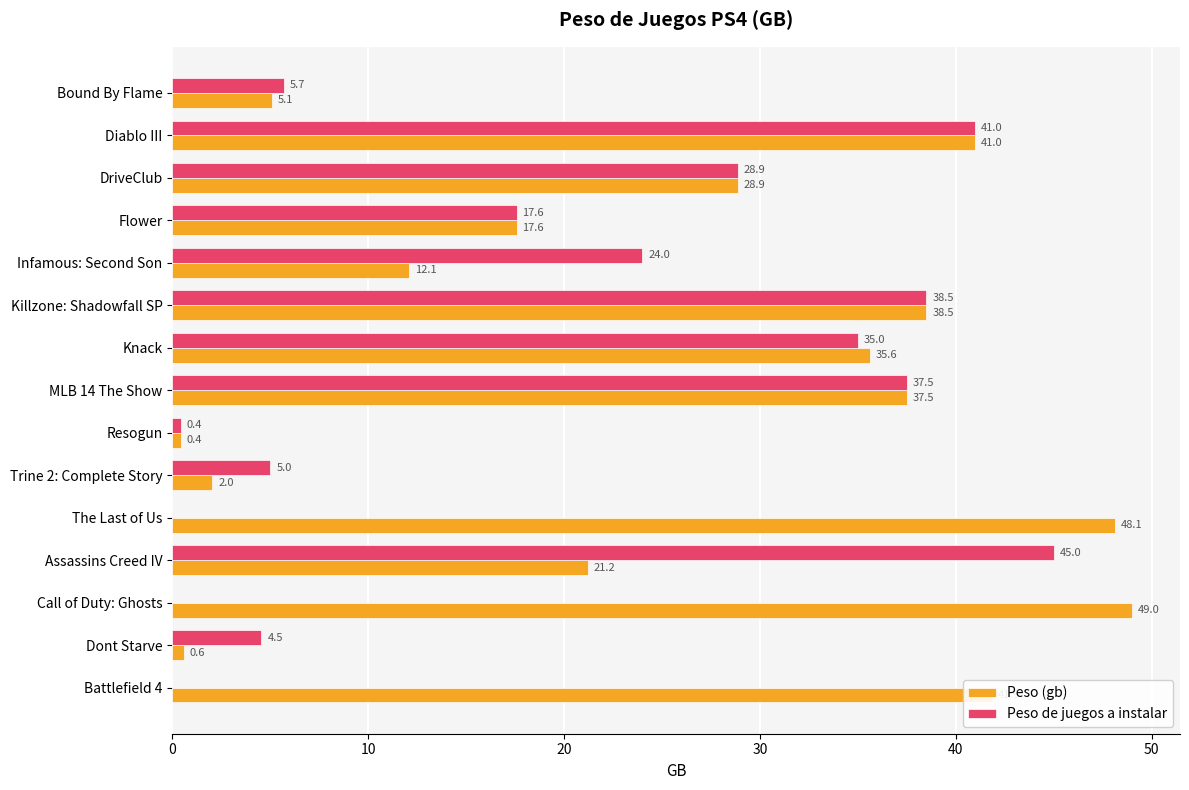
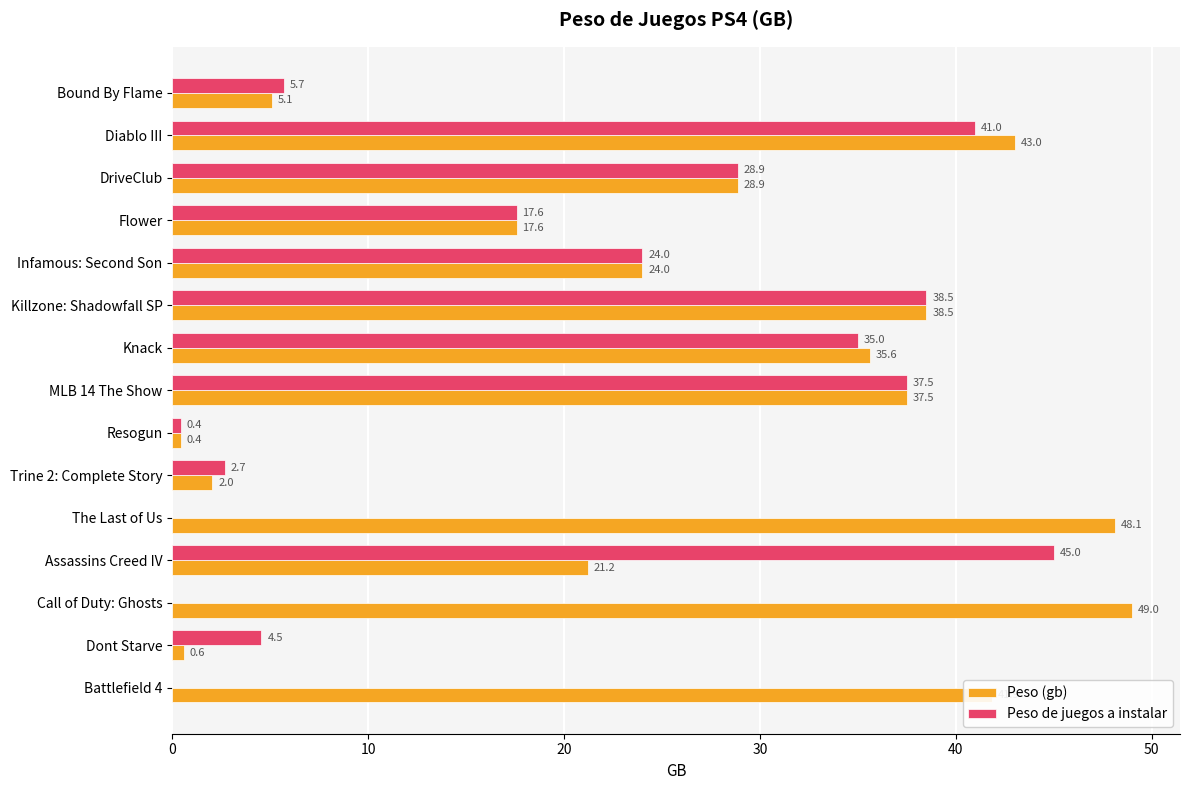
Peso (gb), Diablo III: 41.0 -> 43.0
Peso (gb), Infamous: Second Son: 12.1 -> 24.0
Peso de juegos a instalar, Trine 2: Complete Story: 5.0 -> 2.7
